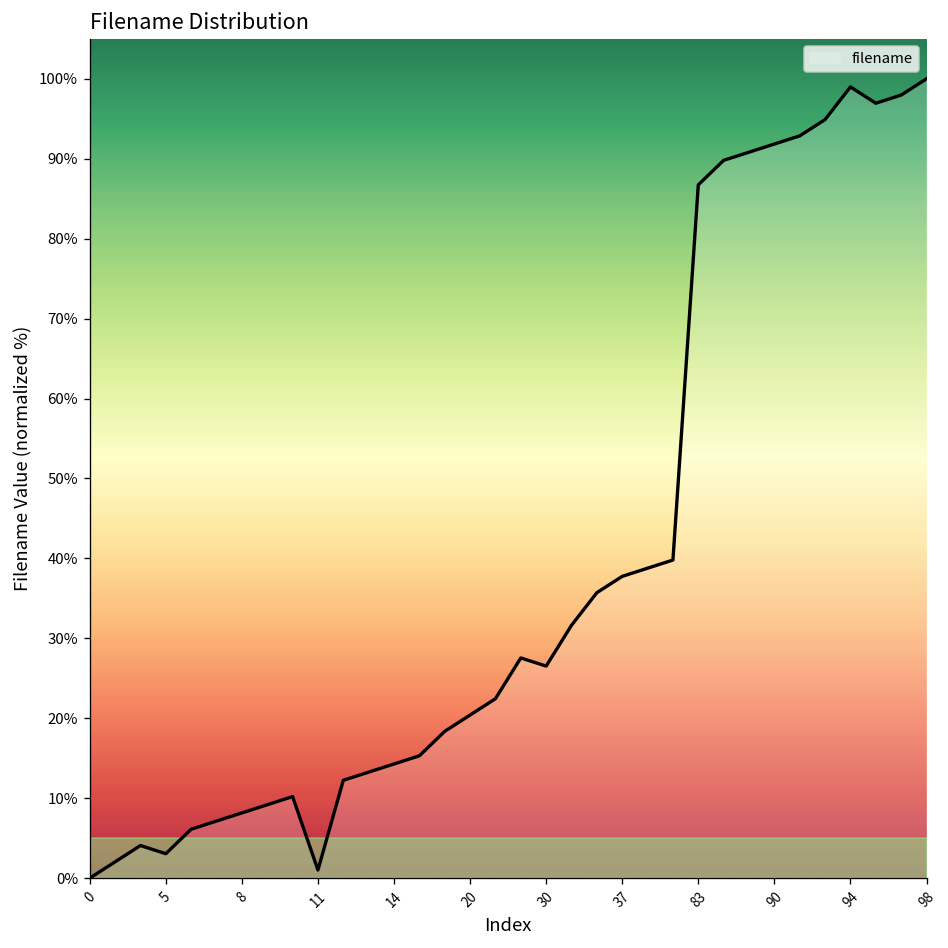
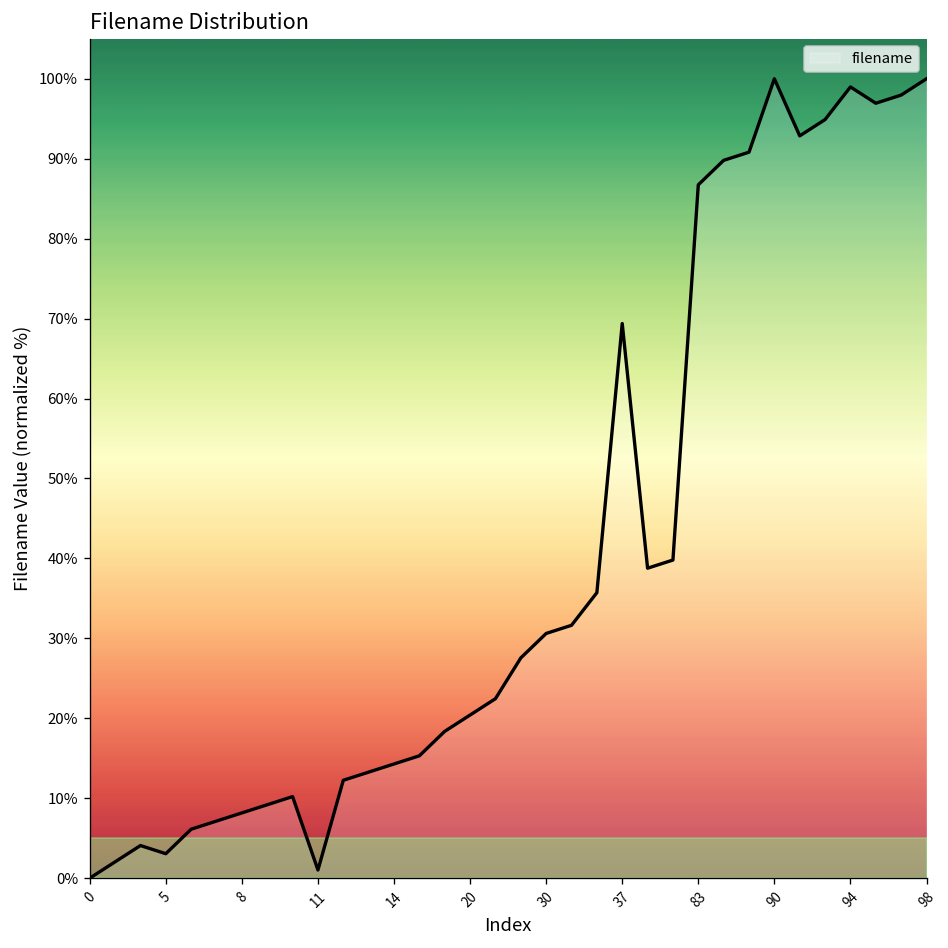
30: 27% -> 31%
37: 38% -> 69%
90: 92% -> 100%
